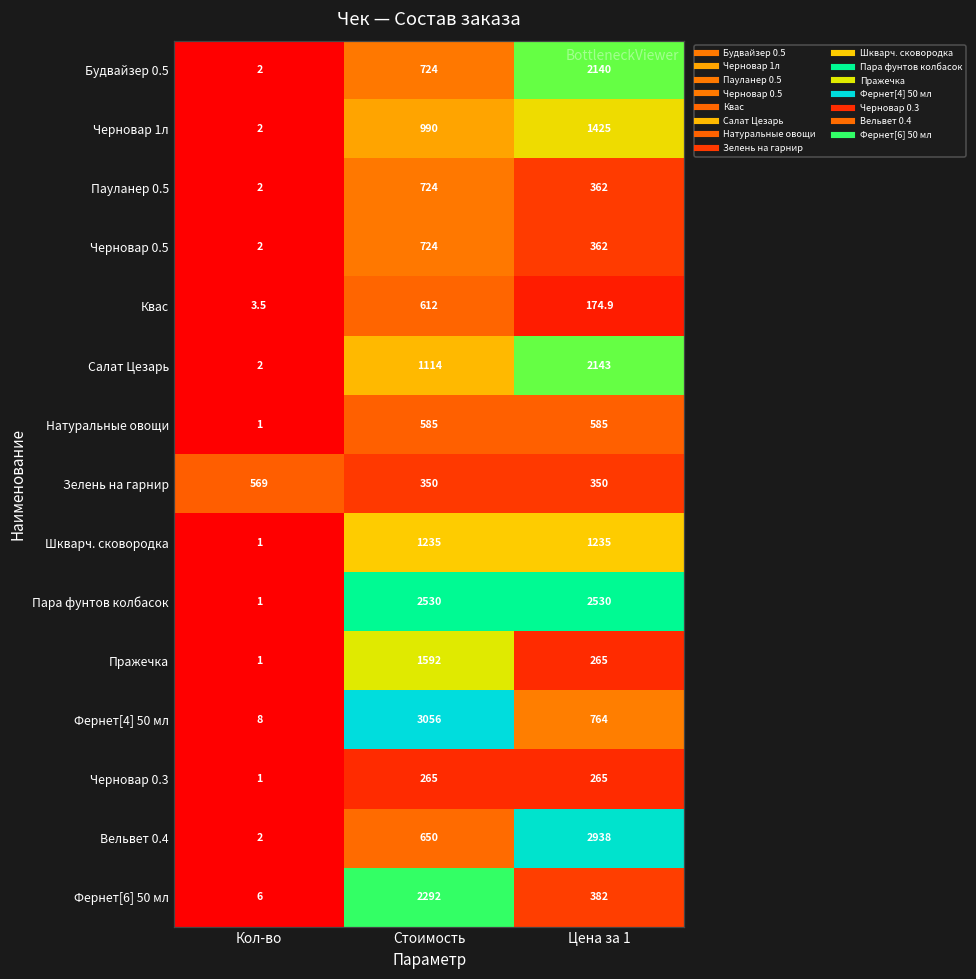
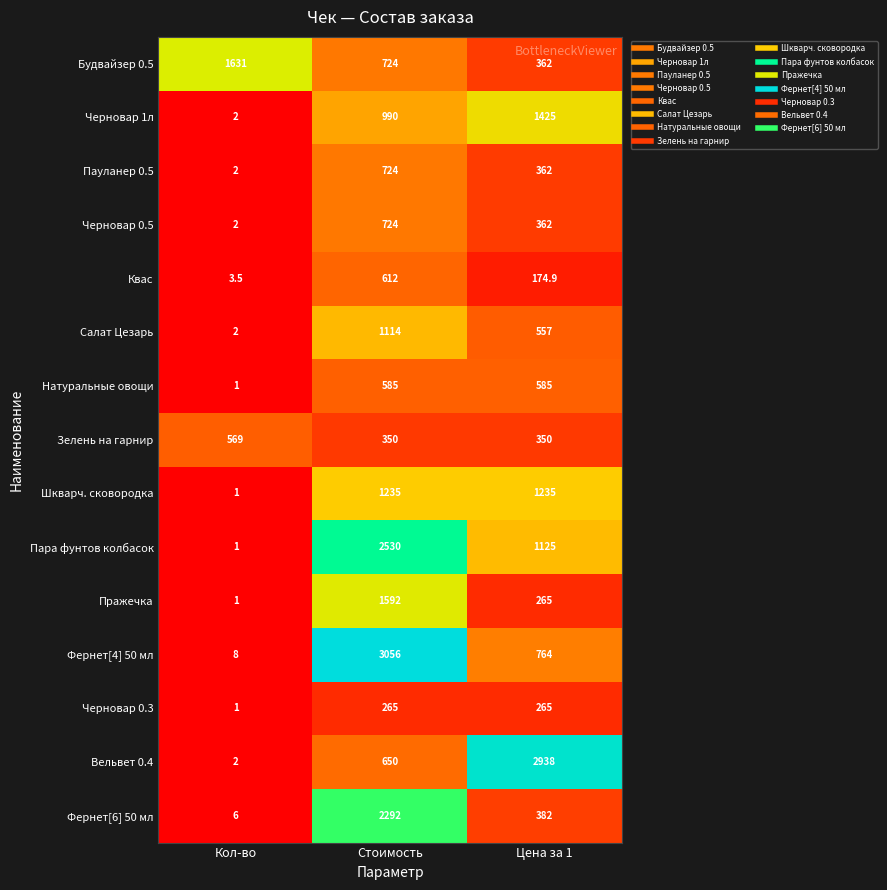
Будвайзер 0.5, Кол-во: 2 -> 1631
Будвайзер 0.5, Цена за 1: 2140 -> 362
Салат Цезарь, Цена за 1: 2143 -> 557
Пара фунтов колбасок, Цена за 1: 2530 -> 1125
